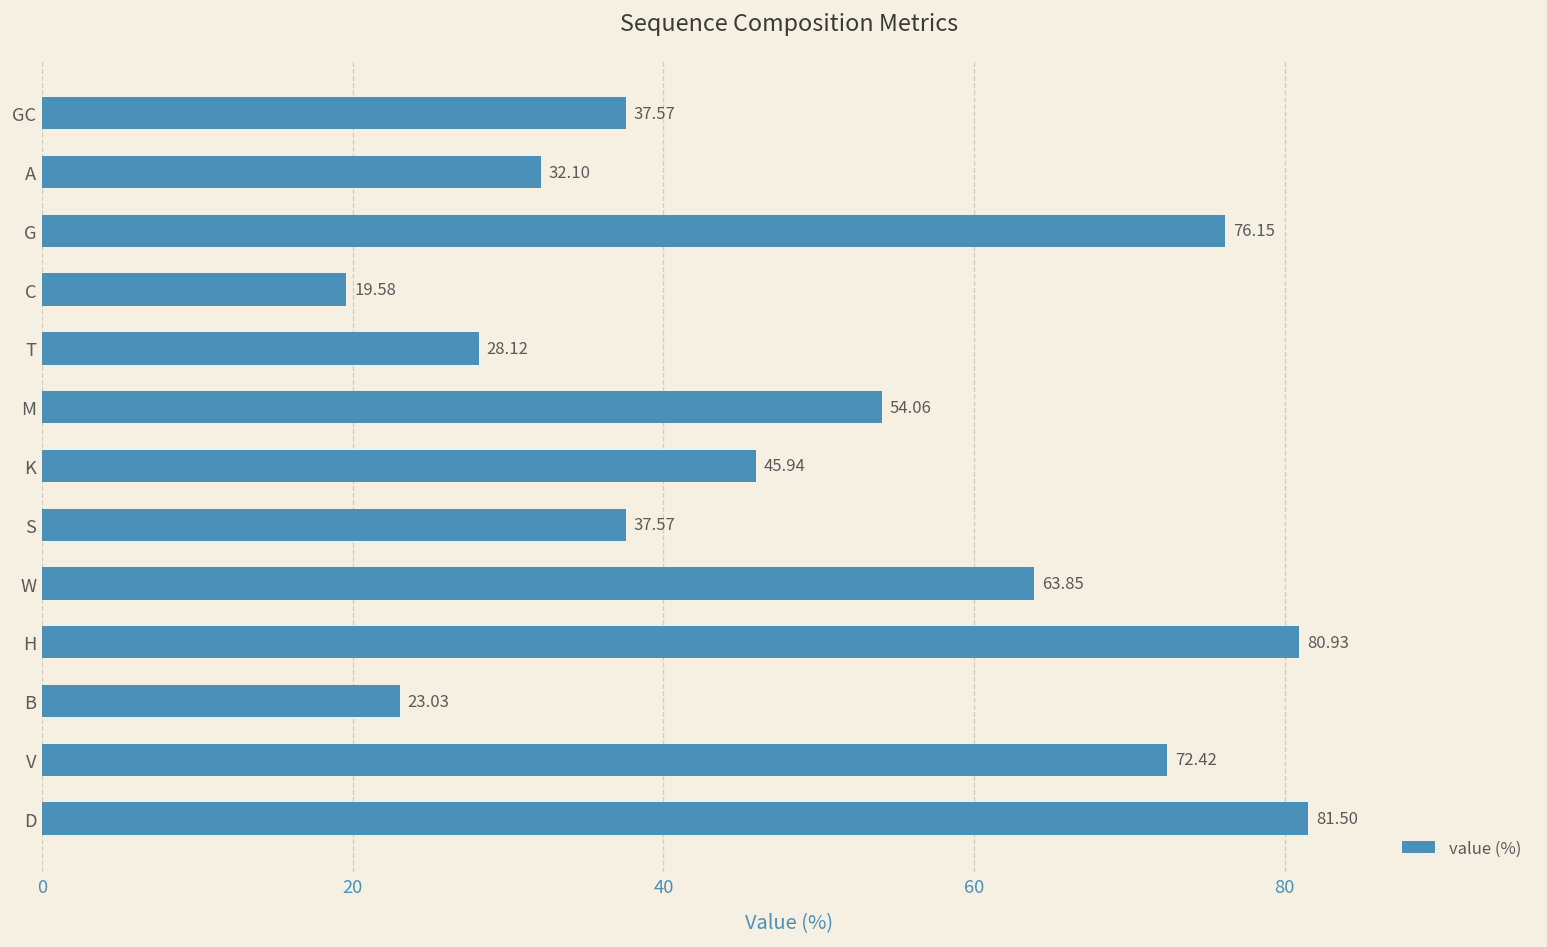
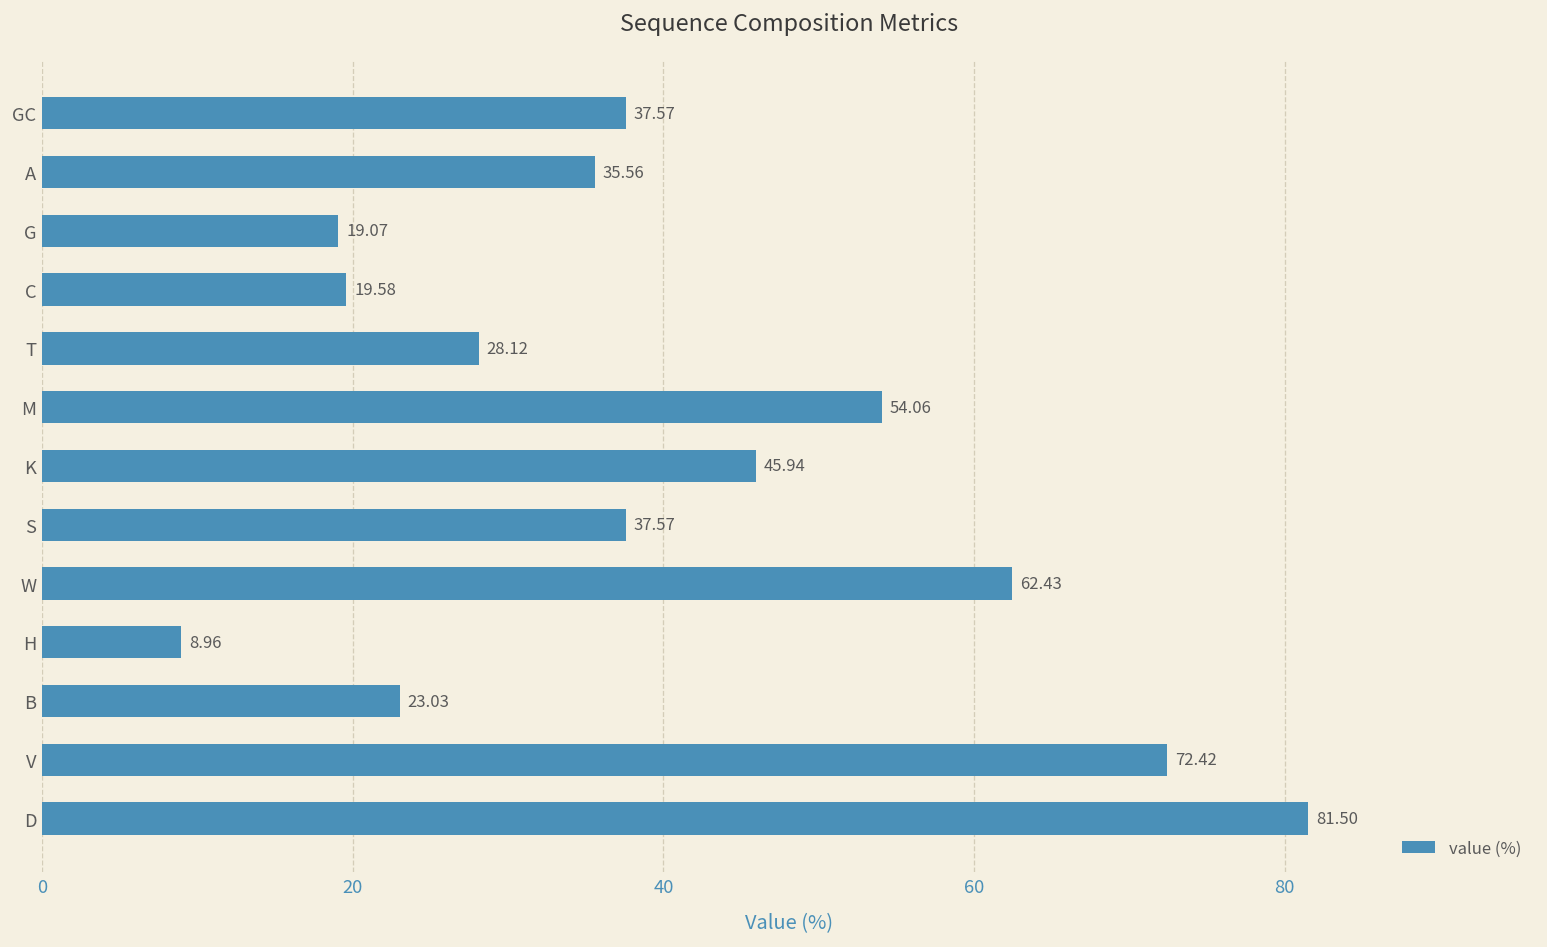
A: 32.10 -> 35.56
G: 76.15 -> 19.07
W: 63.85 -> 62.43
H: 80.93 -> 8.96
